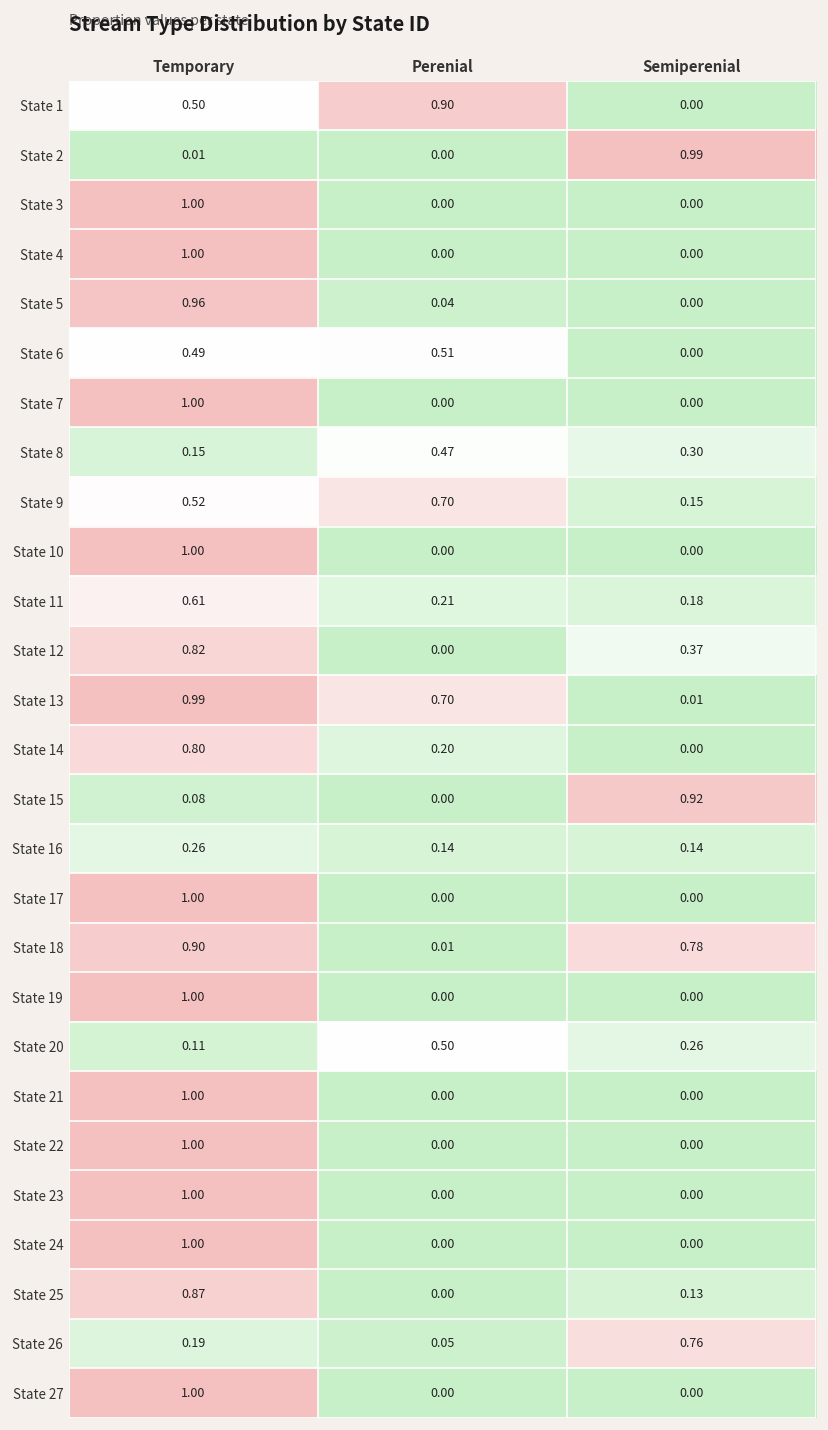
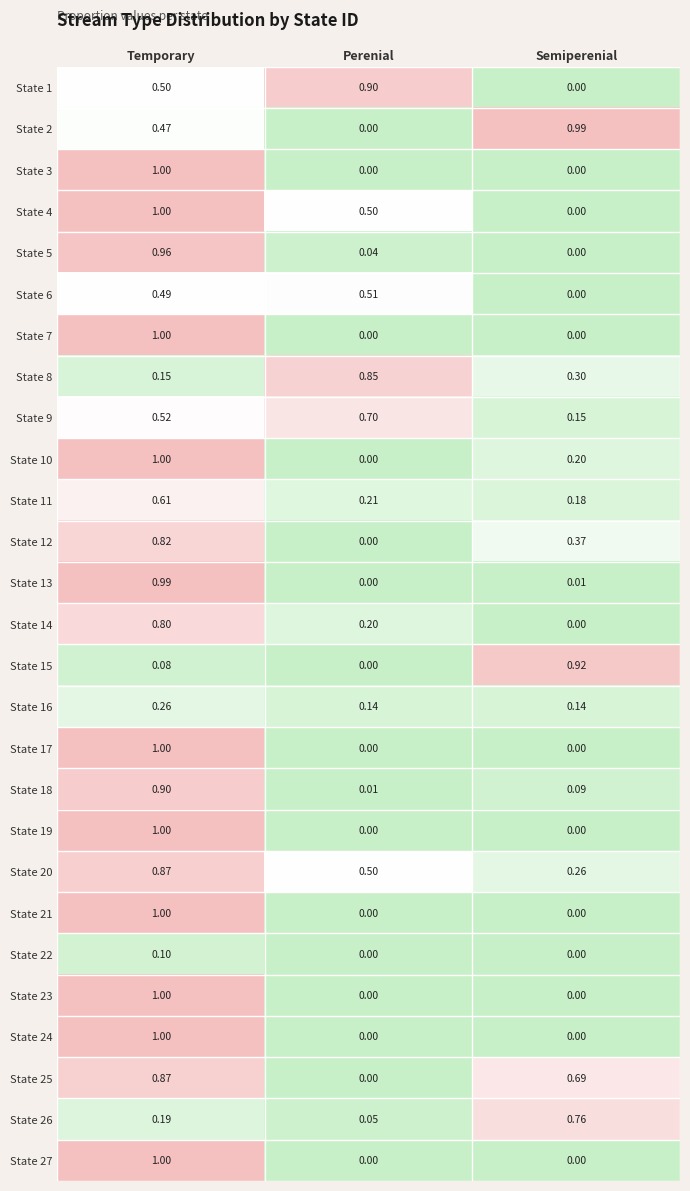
State 2, Temporary: 0.01 -> 0.47
State 4, Perenial: 0.00 -> 0.50
State 8, Perenial: 0.47 -> 0.85
State 10, Semiperenial: 0.00 -> 0.20
State 13, Perenial: 0.70 -> 0.00
State 18, Semiperenial: 0.78 -> 0.09
State 20, Temporary: 0.11 -> 0.87
State 22, Temporary: 1.00 -> 0.10
State 25, Semiperenial: 0.13 -> 0.69
